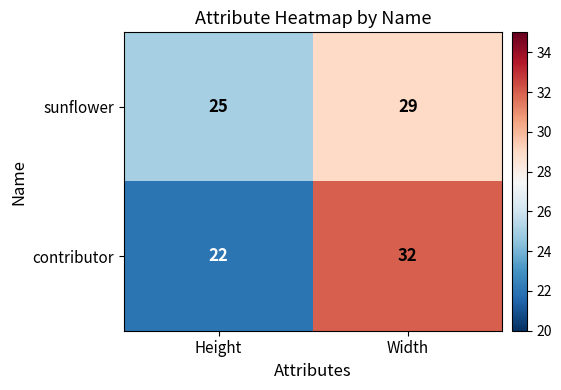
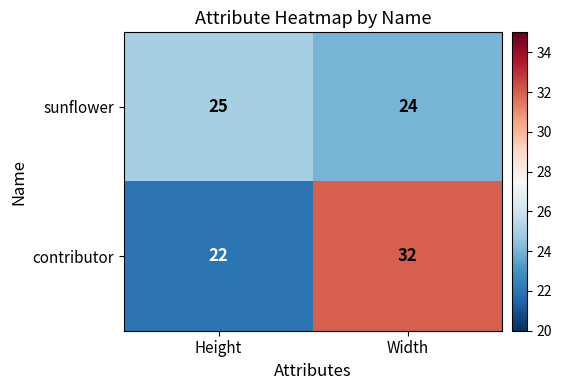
sunflower, Width: 29 -> 24
